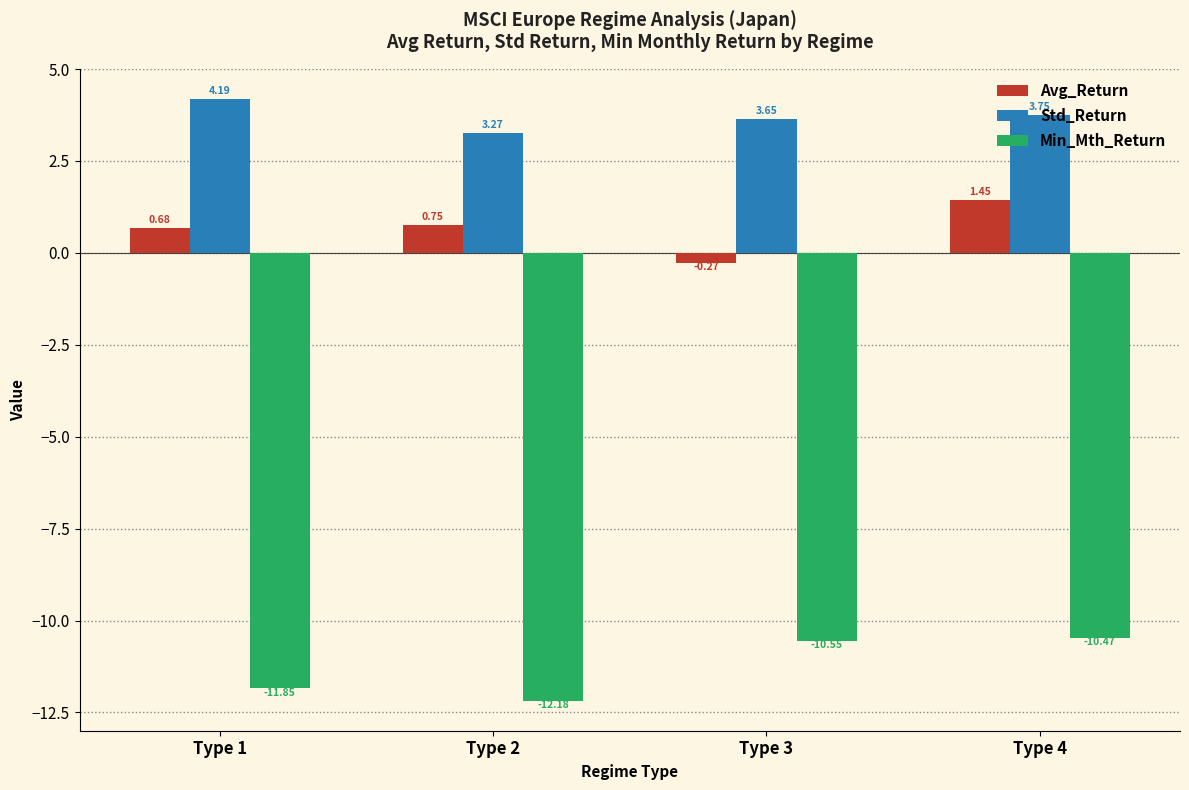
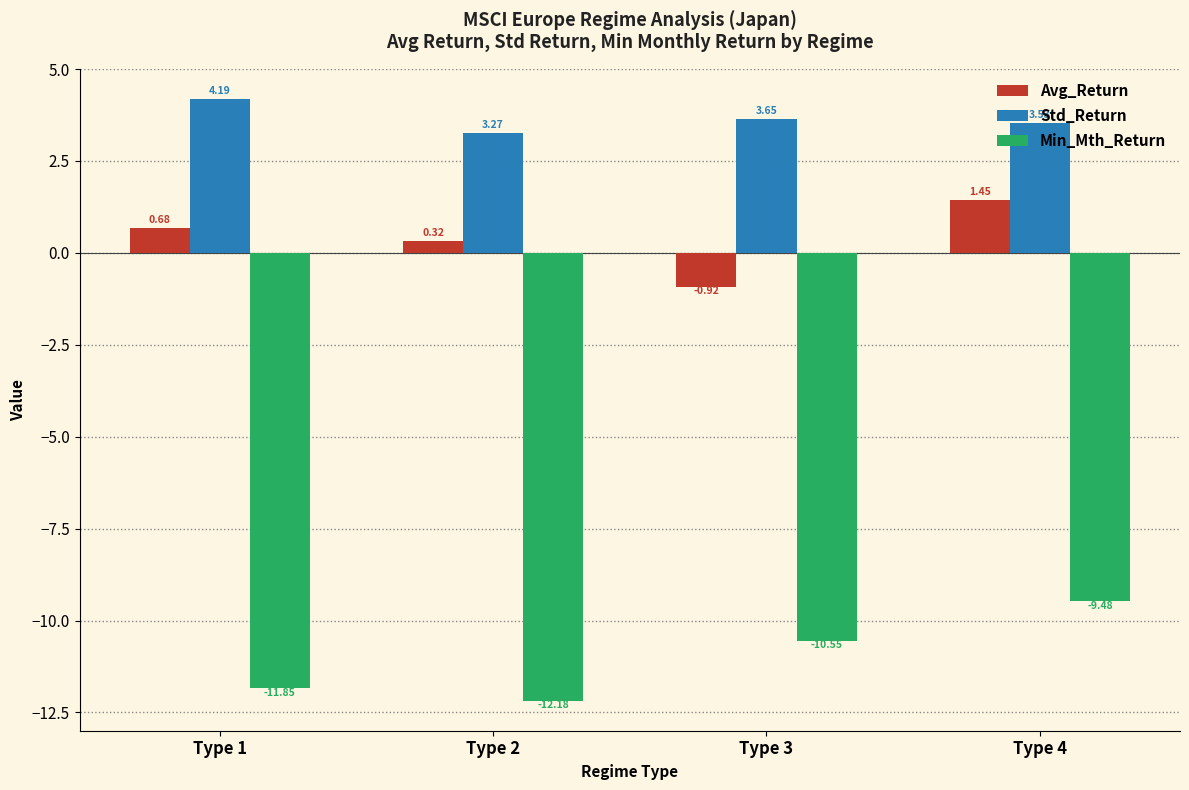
Avg_Return, Type 2: 0.75 -> 0.32
Avg_Return, Type 3: -0.27 -> -0.92
Std_Return, Type 4: 3.75 -> 3.53
Min_Mth_Return, Type 4: -10.47 -> -9.48
